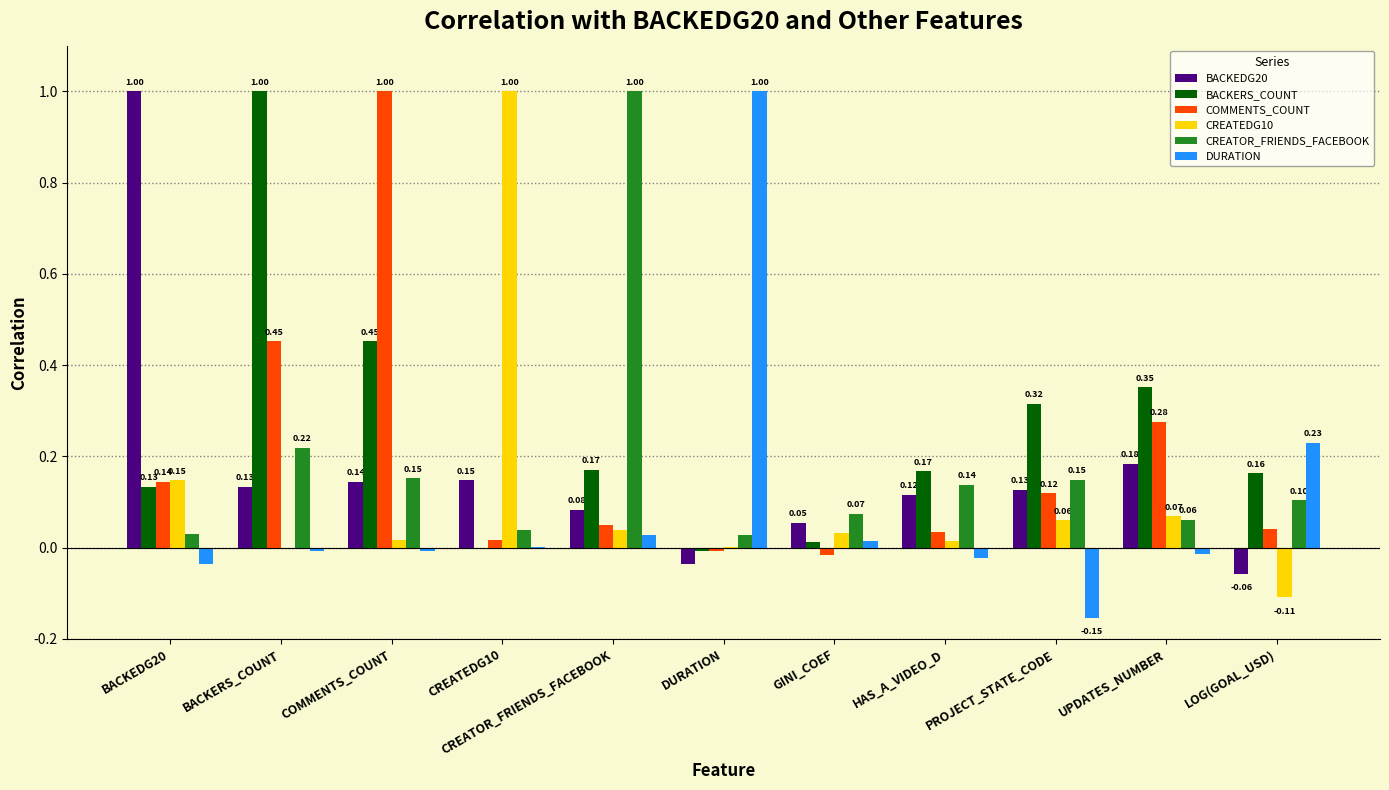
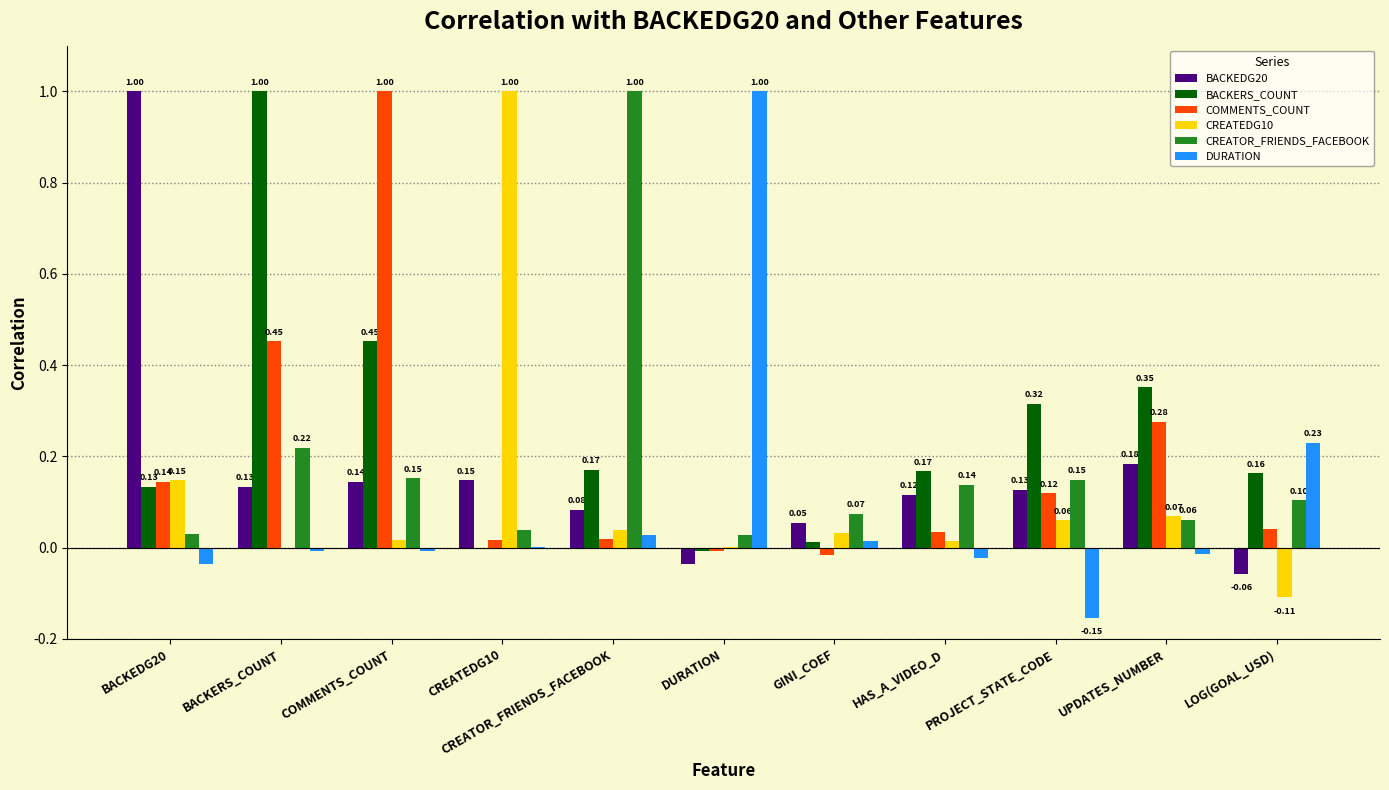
COMMENTS_COUNT, CREATOR_FRIENDS_FACEBOOK: 0.05 -> 0.02
